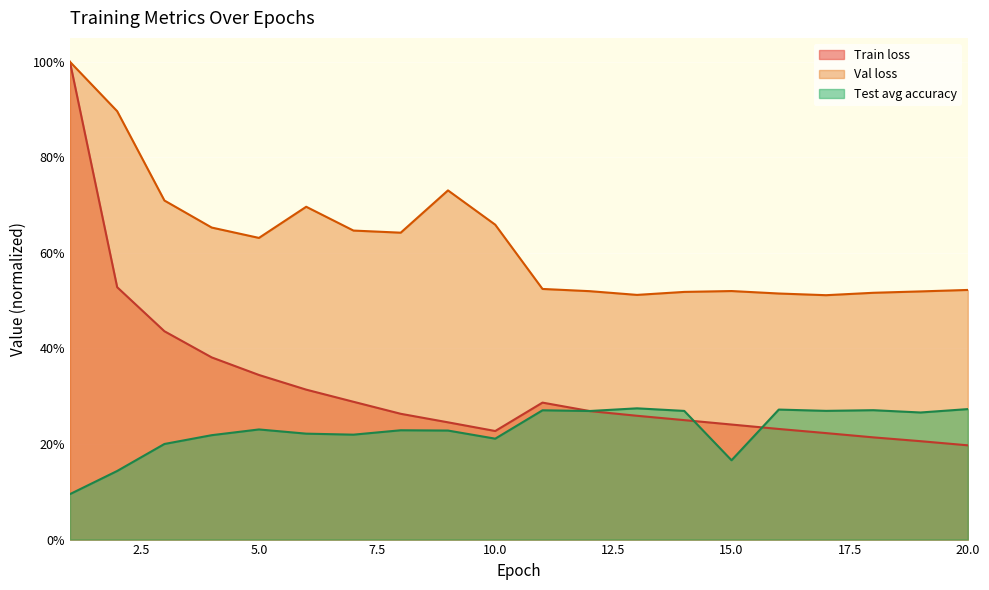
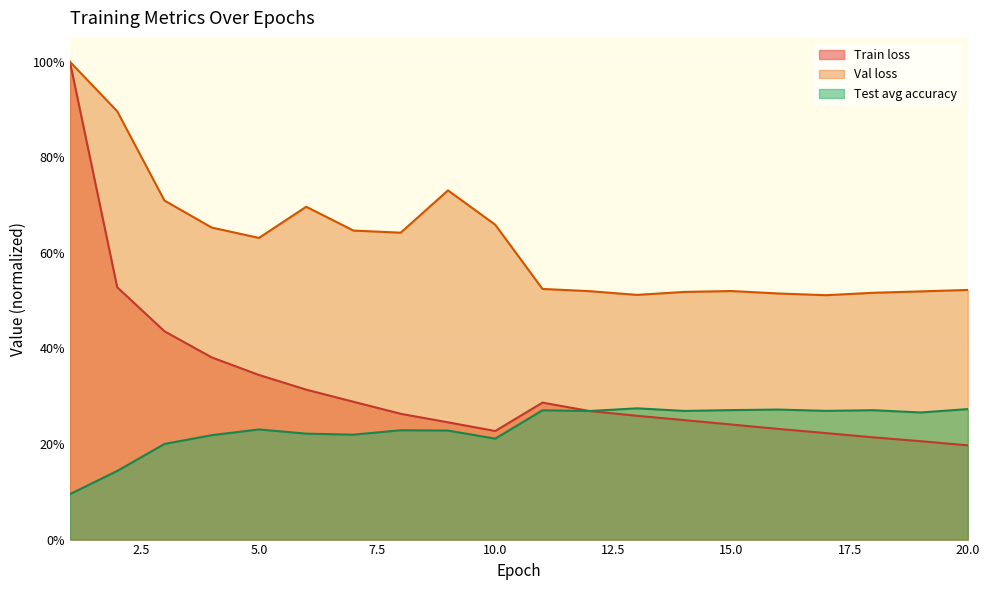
Test avg accuracy, 15.0: 17% -> 27%
